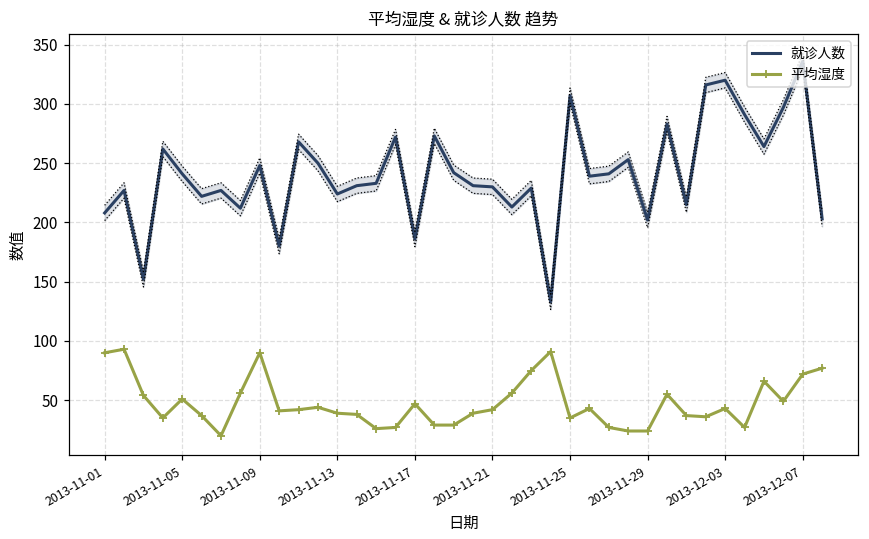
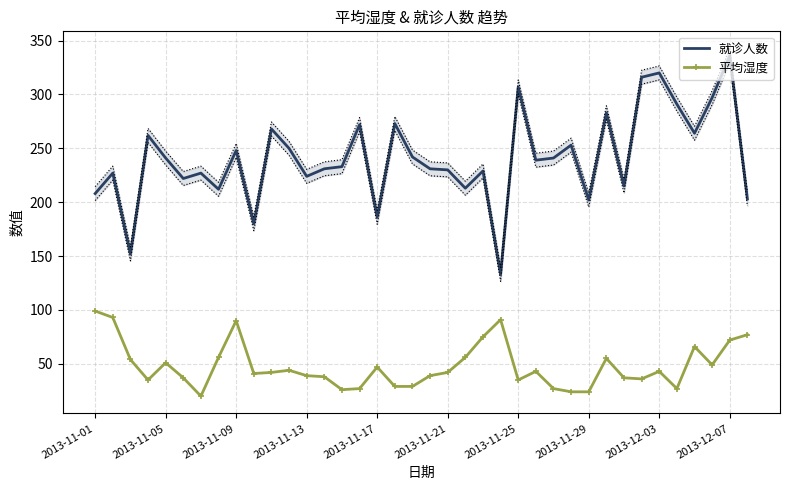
平均湿度, 2013-11-01: 90 -> 99
